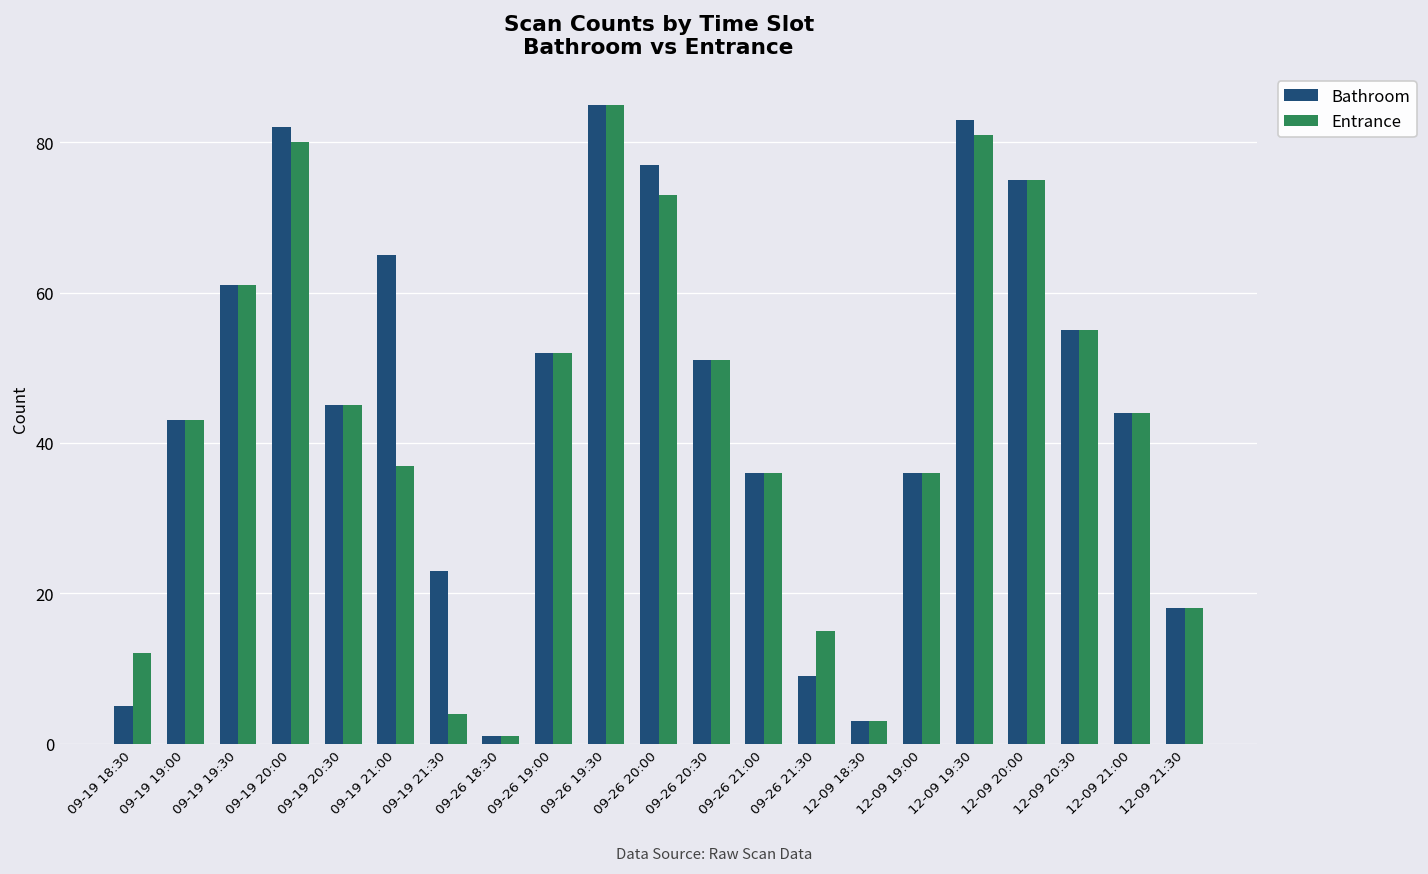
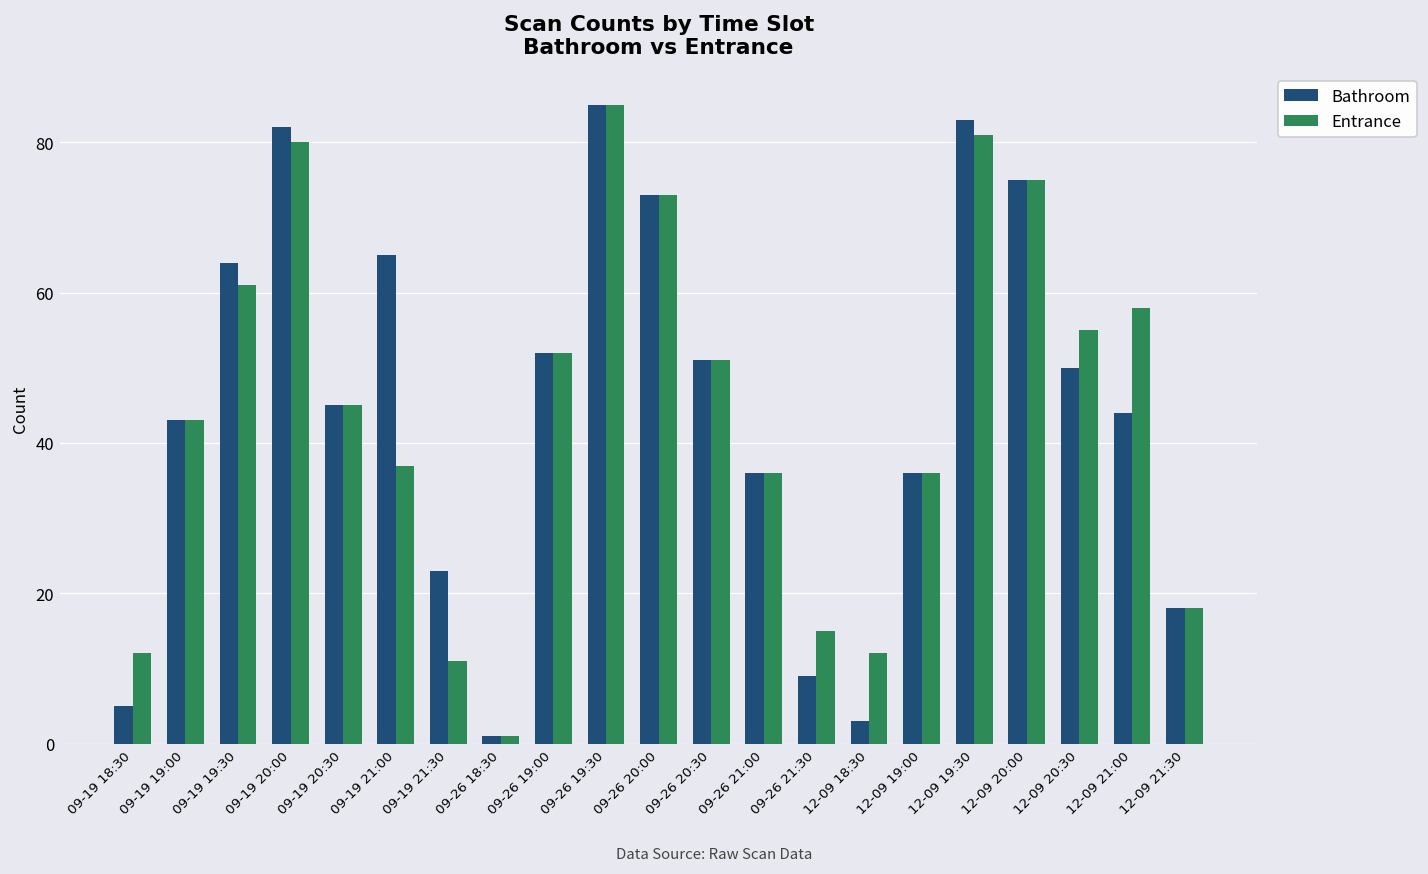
Bathroom, 09-19 19:30: 61 -> 64
Entrance, 09-19 21:30: 4 -> 11
Bathroom, 09-26 20:00: 77 -> 73
Entrance, 12-09 18:30: 3 -> 12
Bathroom, 12-09 20:30: 55 -> 50
Entrance, 12-09 21:00: 44 -> 58
